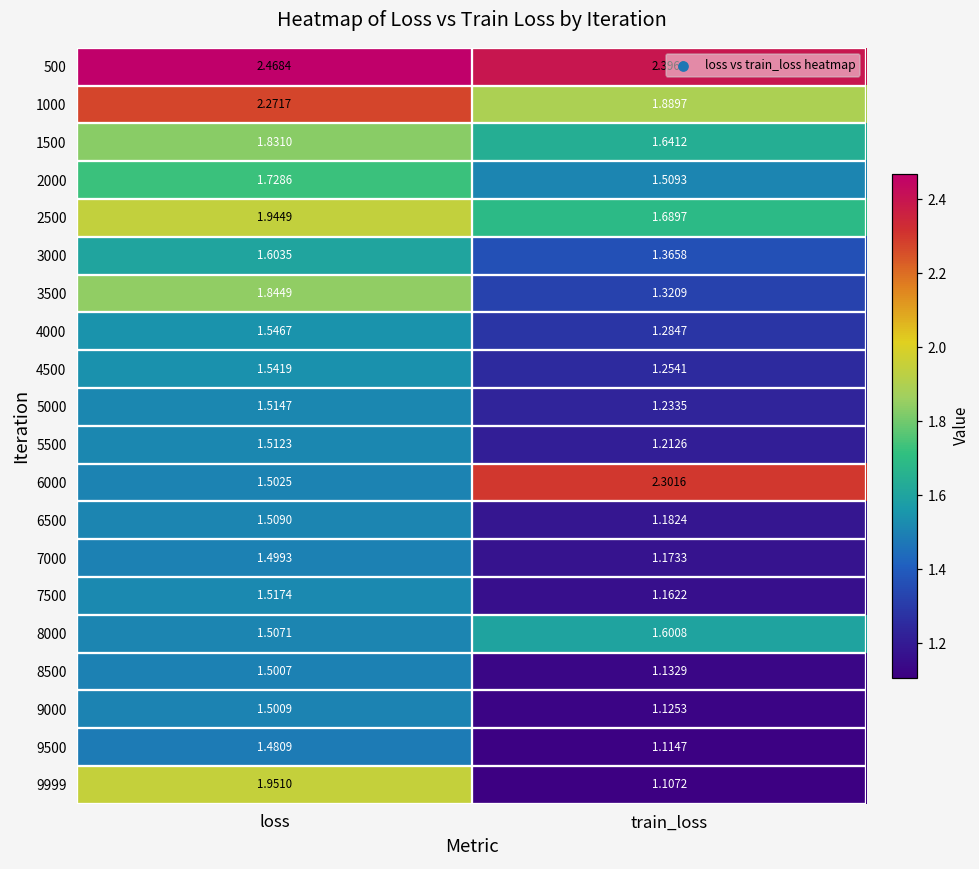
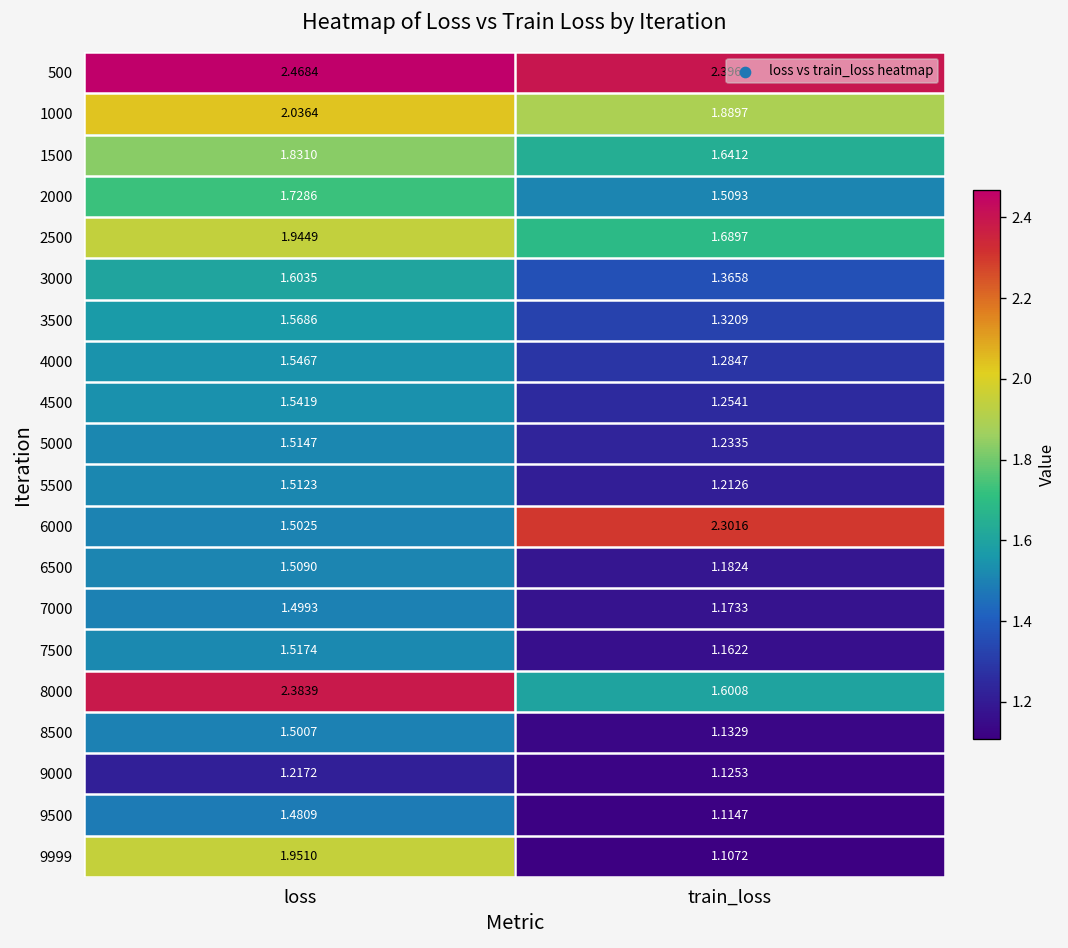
1000, loss: 2.2717 -> 2.0364
3500, loss: 1.8449 -> 1.5686
8000, loss: 1.5071 -> 2.3839
9000, loss: 1.5009 -> 1.2172
